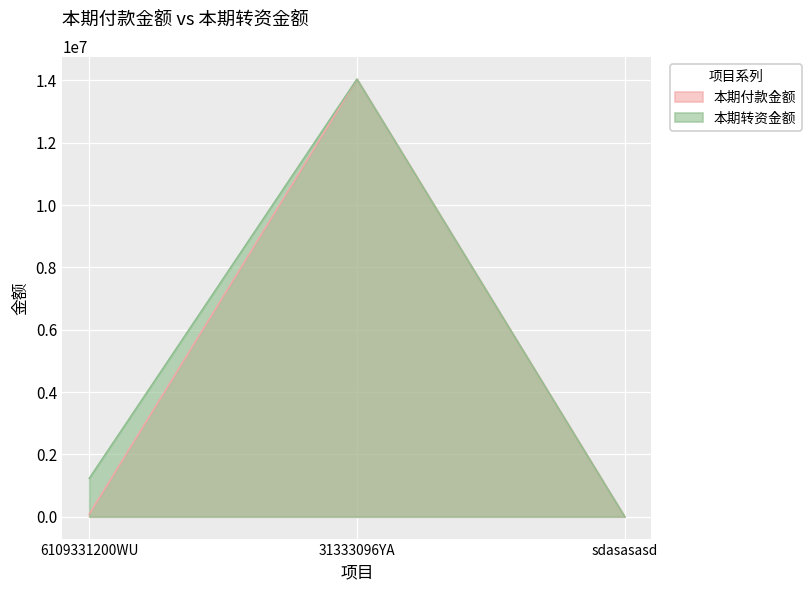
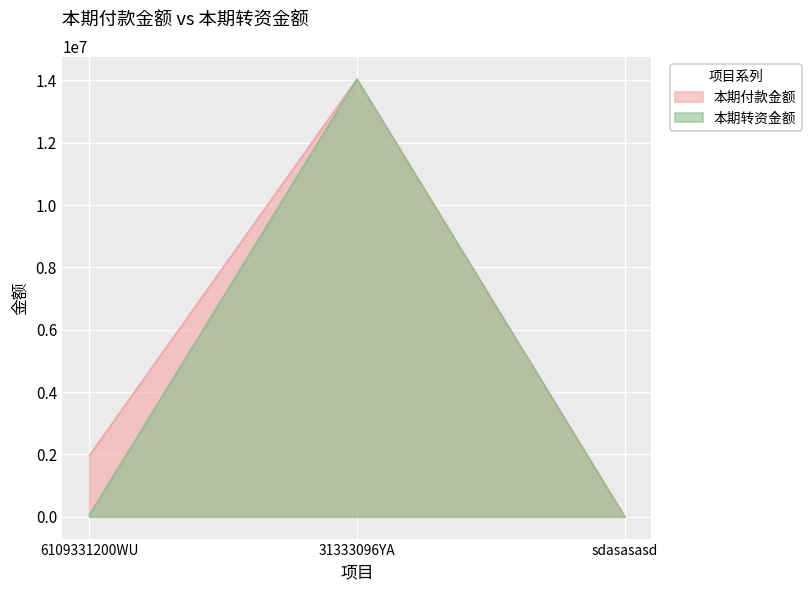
本期付款金额, 6109331200WU: 100000 -> 2000000
本期转资金额, 6109331200WU: 1200000 -> 0
